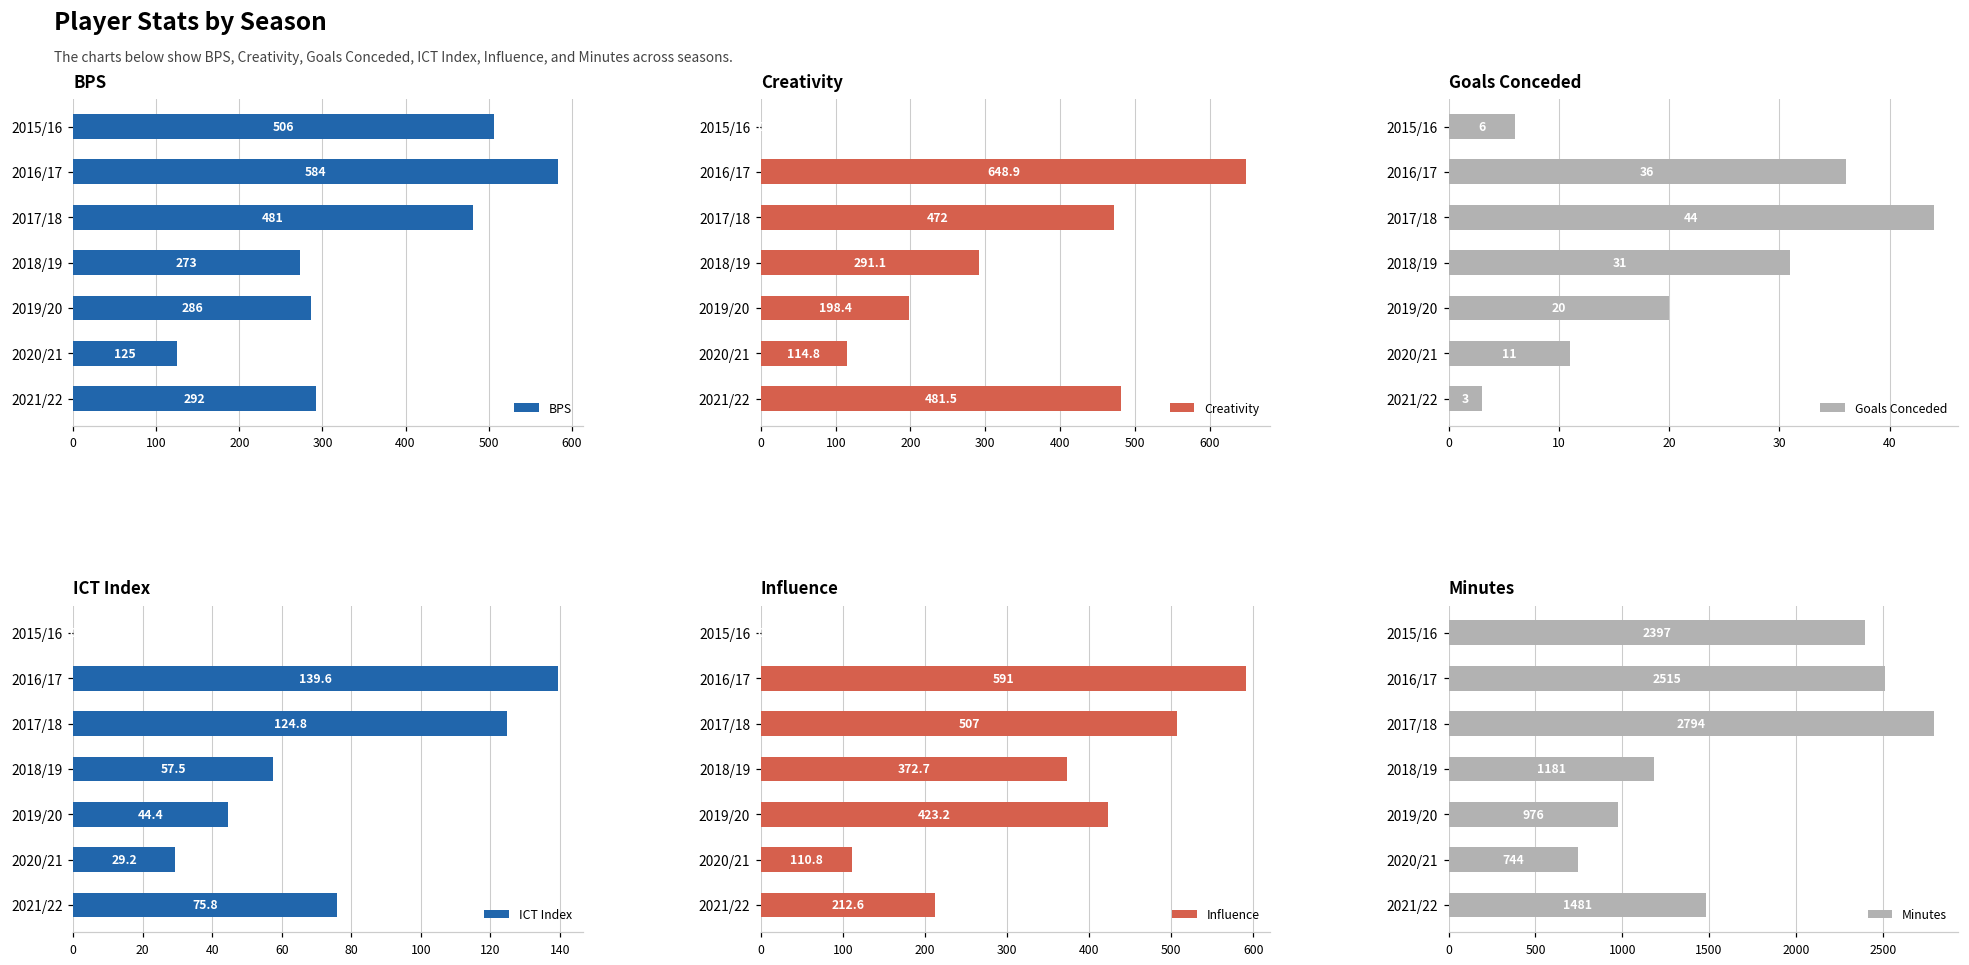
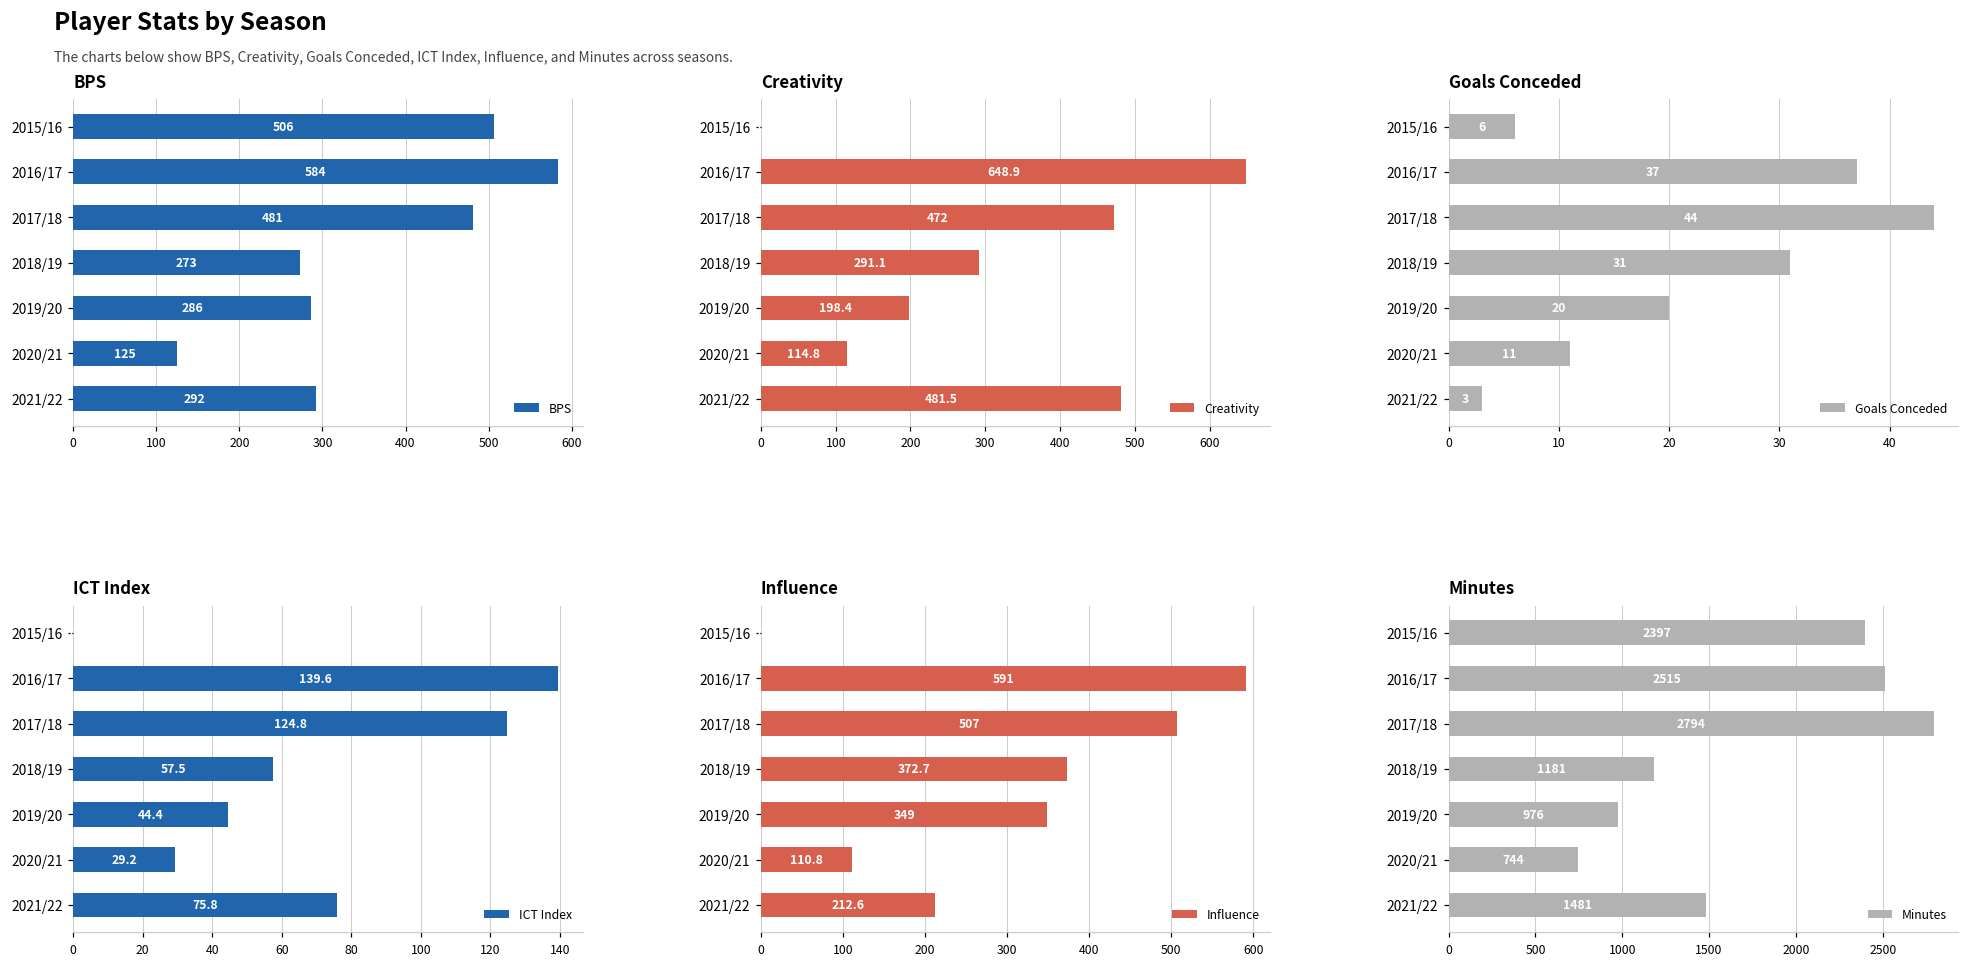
Goals Conceded, 2016/17: 36 -> 37
Influence, 2019/20: 423.2 -> 349
